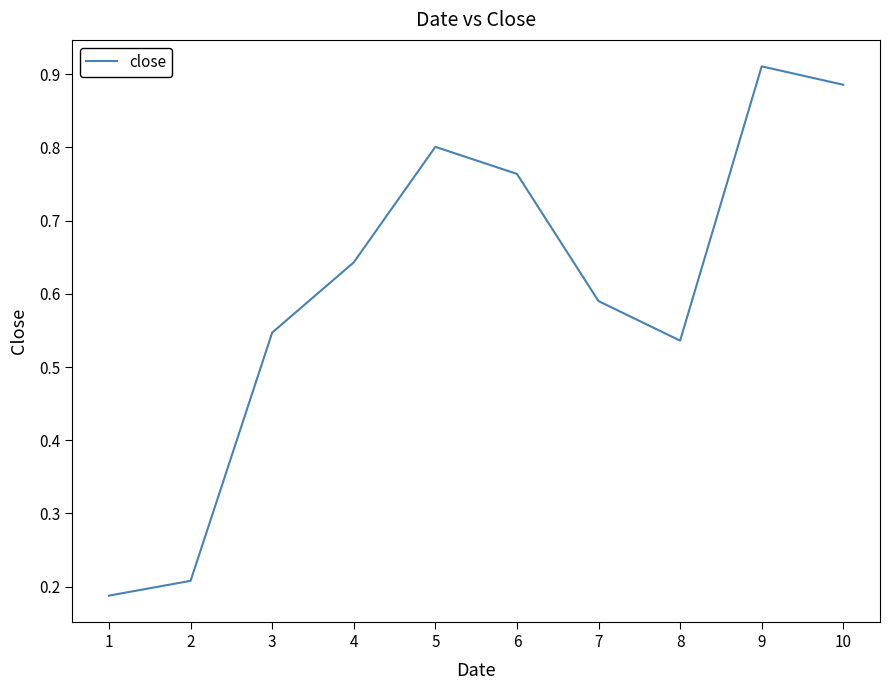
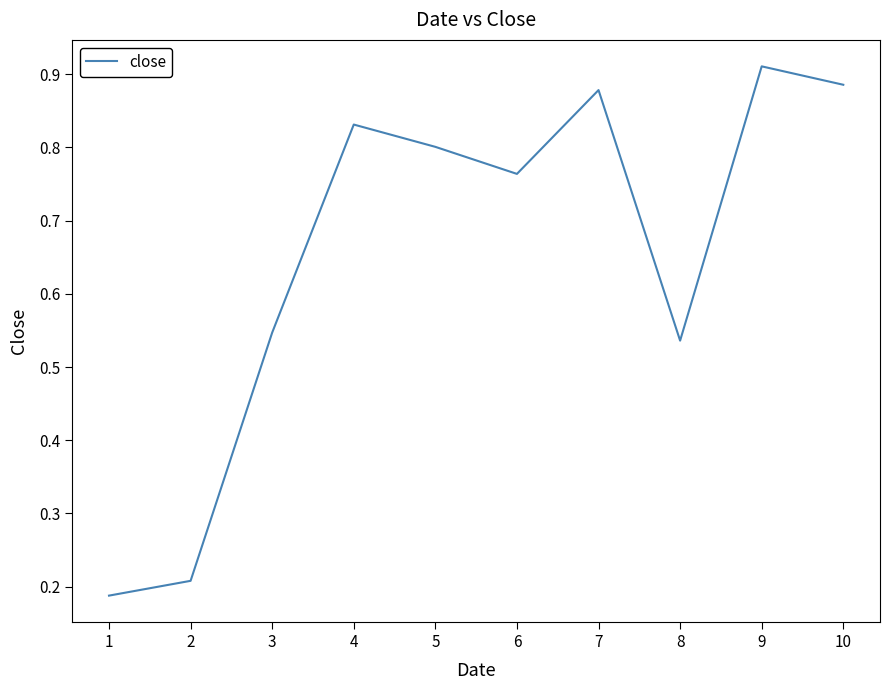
4: 0.64 -> 0.83
7: 0.59 -> 0.88
